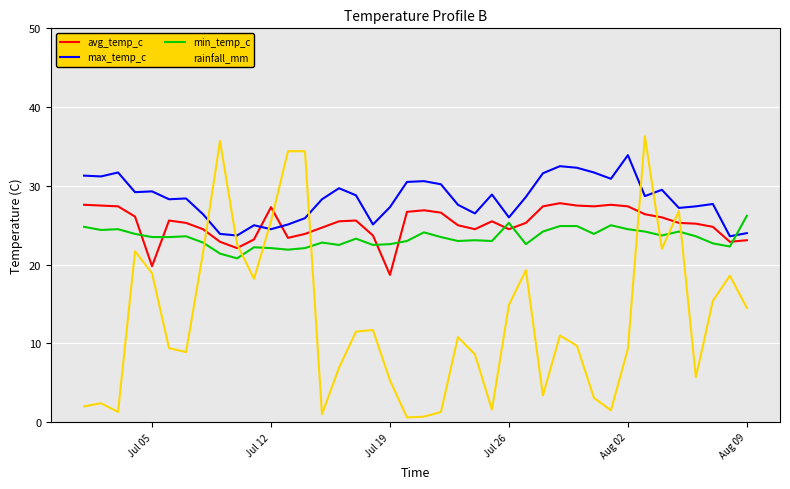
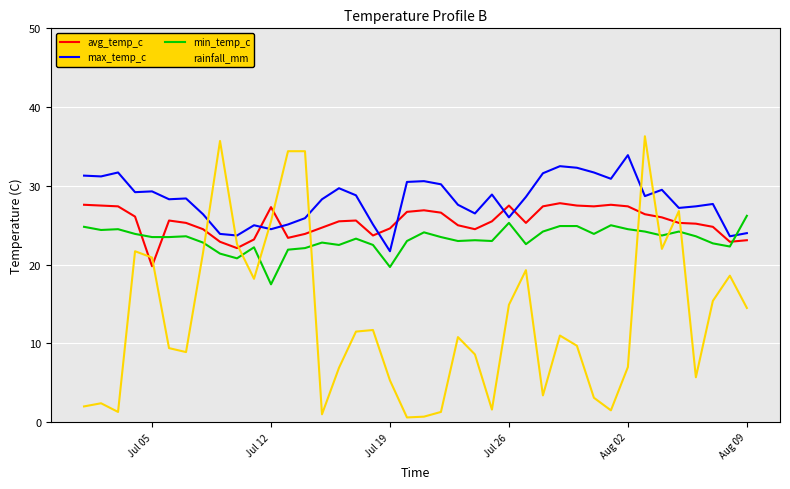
rainfall_mm, Jul 05: 19 -> 21
min_temp_c, Jul 12: 22 -> 18
avg_temp_c, Jul 19: 19 -> 25
max_temp_c, Jul 19: 27 -> 22
min_temp_c, Jul 19: 23 -> 20
avg_temp_c, Jul 26: 25 -> 28
rainfall_mm, Aug 02: 9 -> 7
